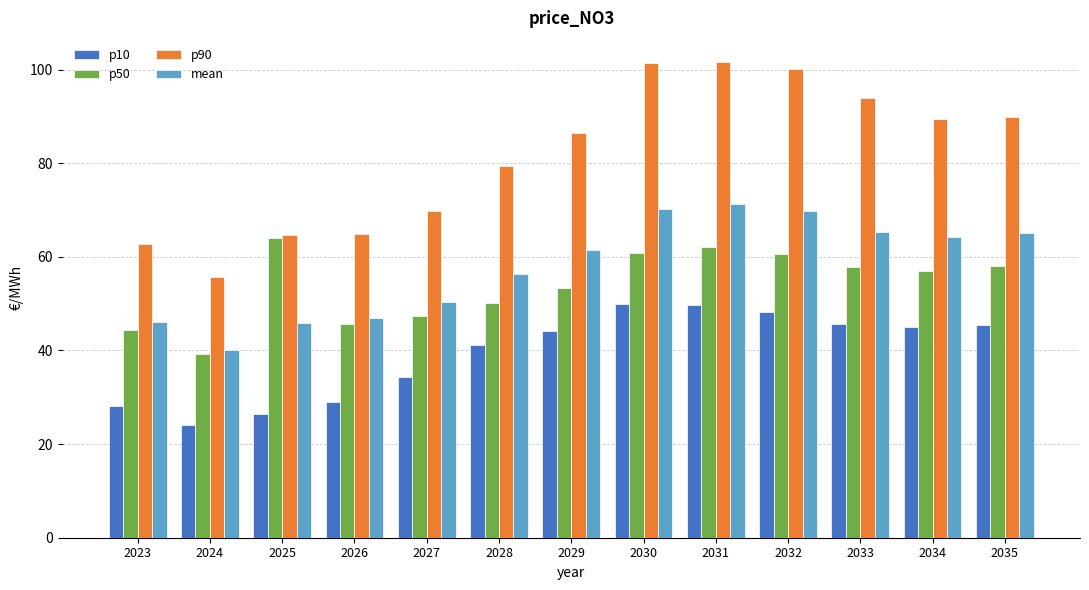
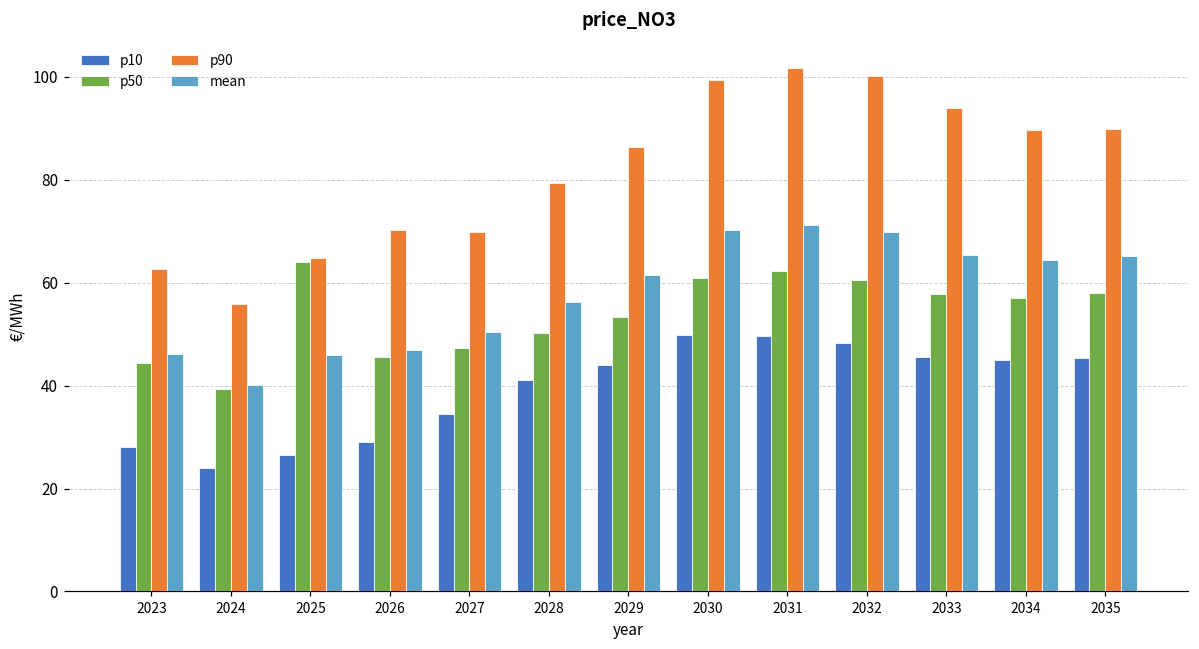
p90, 2026: 65 -> 70
p90, 2030: 101 -> 99
